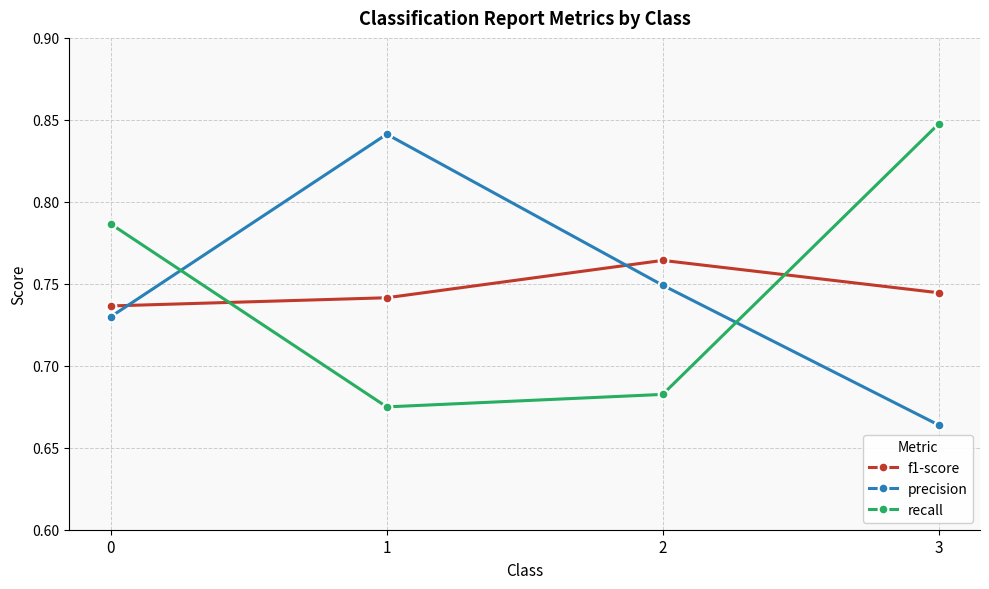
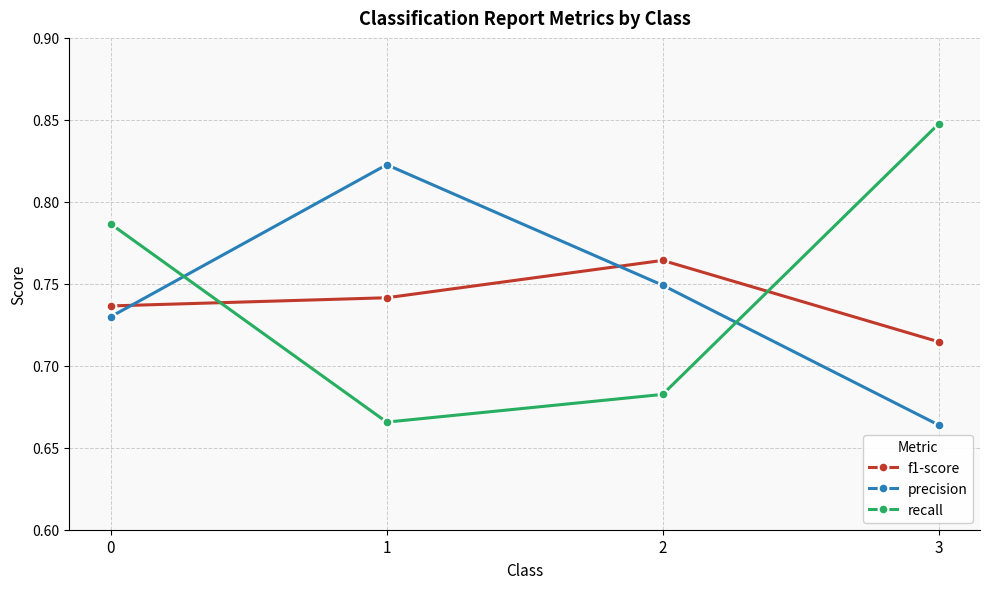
precision, 1: 0.841 -> 0.823
recall, 1: 0.675 -> 0.666
f1-score, 3: 0.745 -> 0.715
